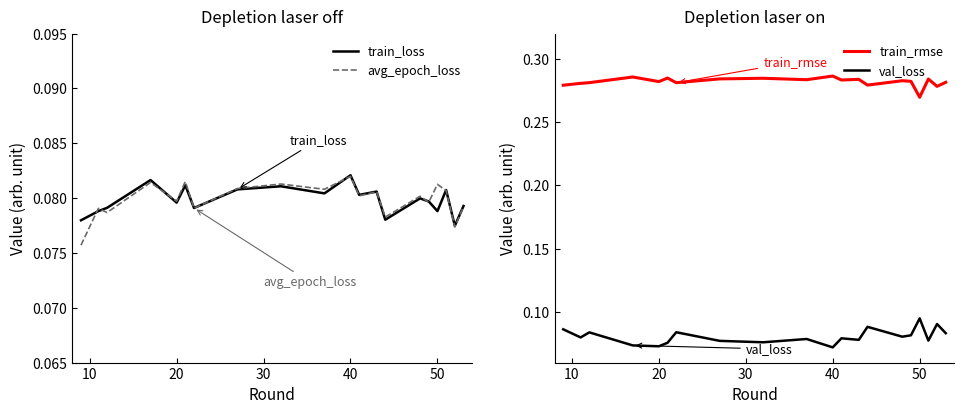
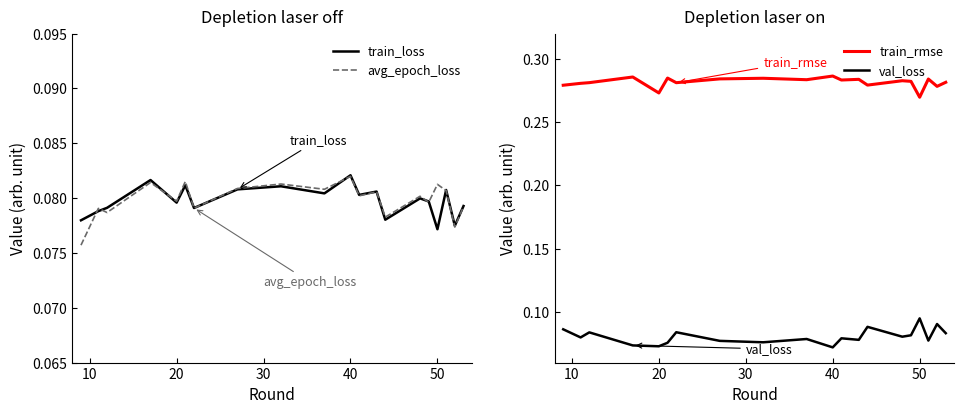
Depletion laser off, train_loss, 50: 0.0788 -> 0.0772
Depletion laser on, train_rmse, 20: 0.282 -> 0.273
